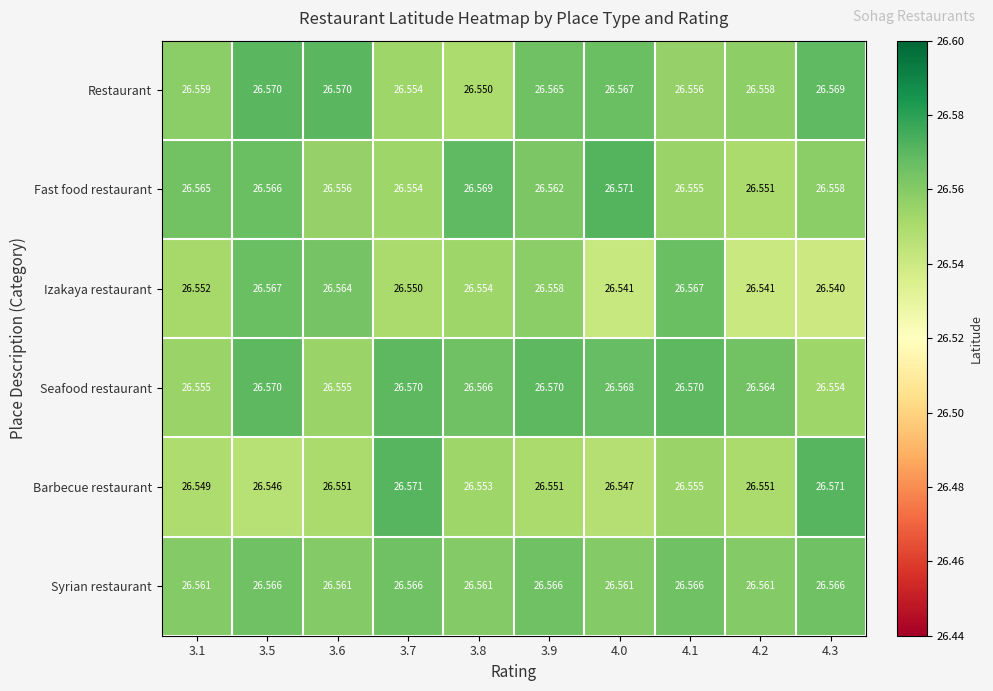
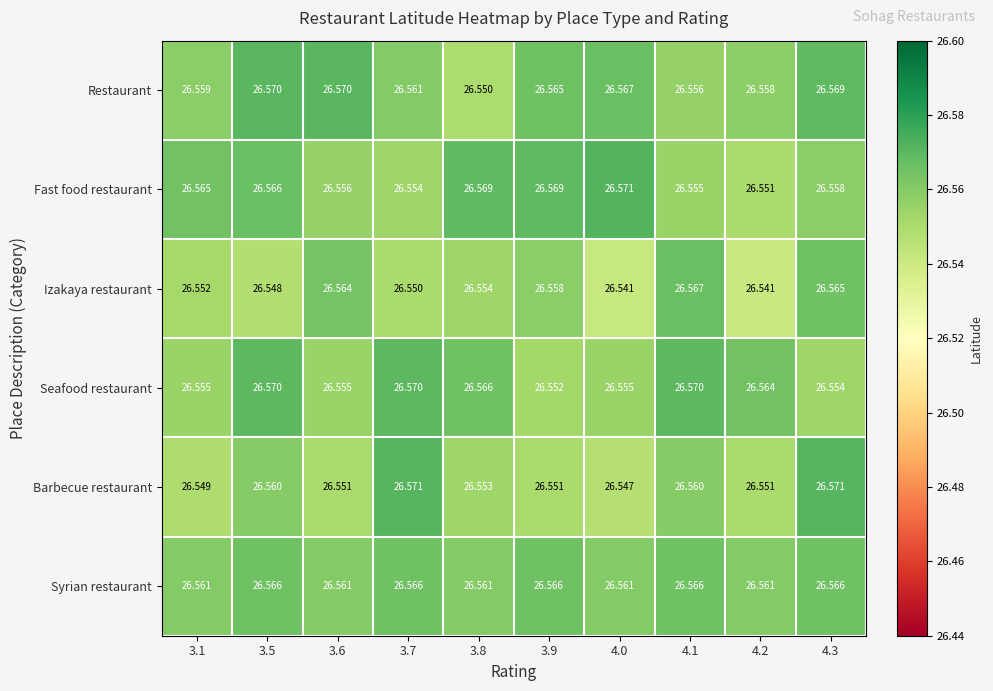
Restaurant, 3.7: 26.554 -> 26.561
Fast food restaurant, 3.9: 26.562 -> 26.569
Izakaya restaurant, 3.5: 26.567 -> 26.548
Izakaya restaurant, 4.3: 26.540 -> 26.565
Seafood restaurant, 3.9: 26.570 -> 26.552
Seafood restaurant, 4.0: 26.568 -> 26.555
Barbecue restaurant, 3.5: 26.546 -> 26.560
Barbecue restaurant, 4.1: 26.555 -> 26.560
